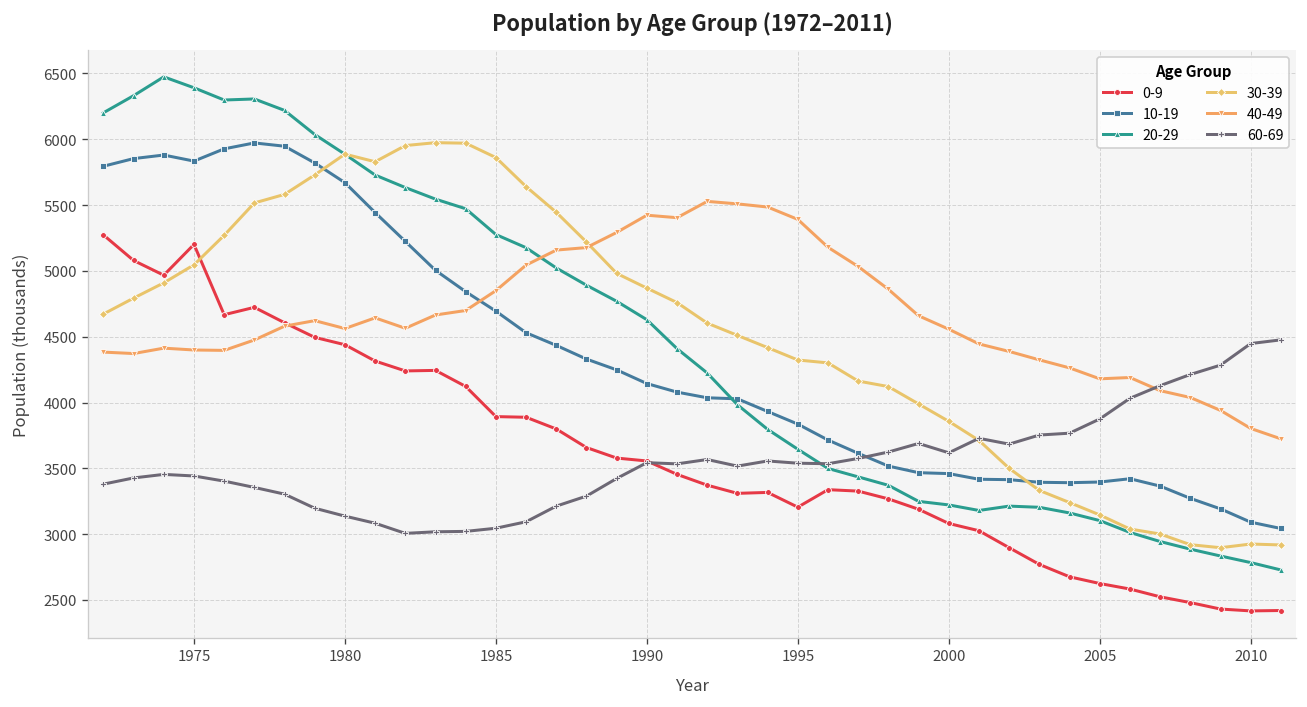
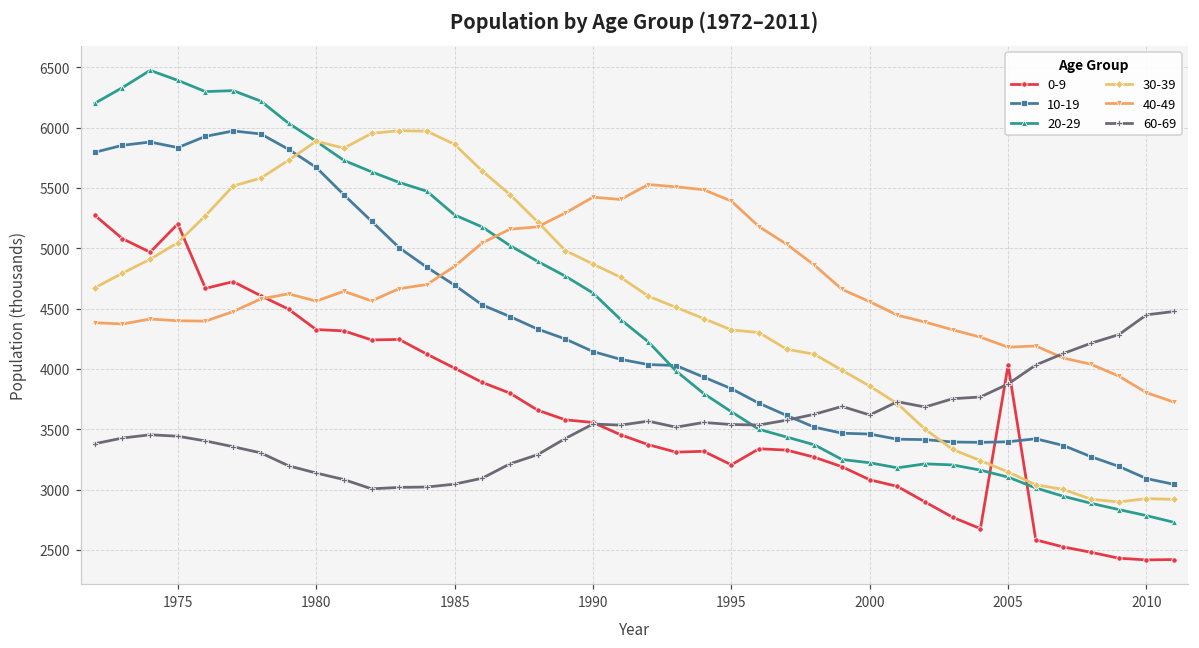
0-9, 1980: 4440 -> 4330
0-9, 1985: 3890 -> 4010
0-9, 2005: 2630 -> 4030
